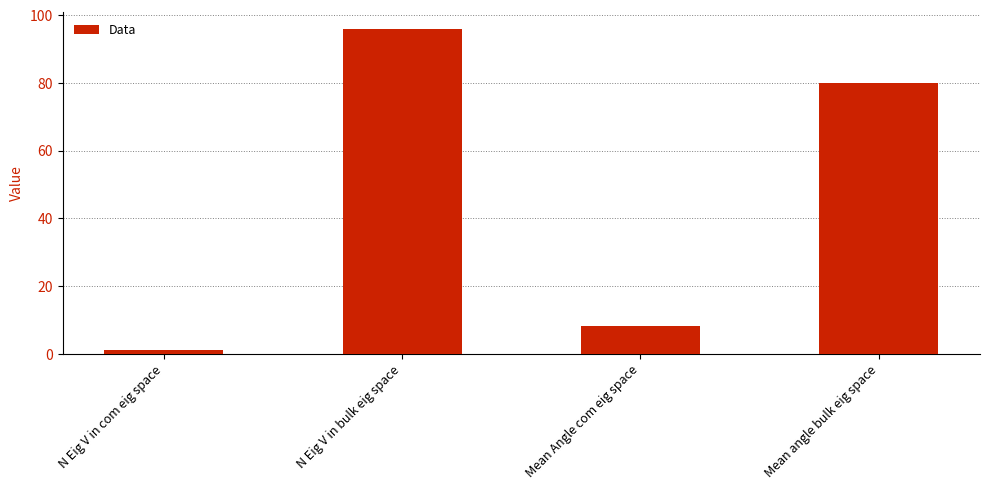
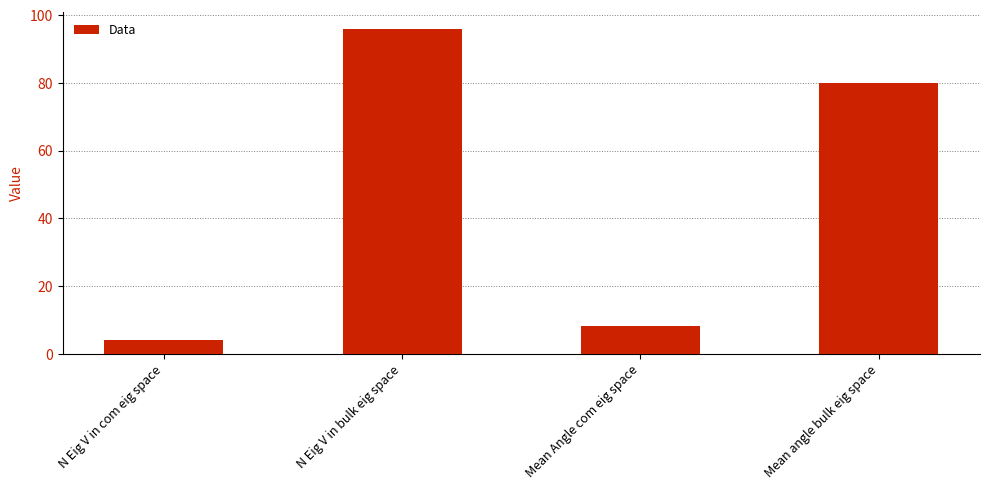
N Eig V in com eig space: 1 -> 4
